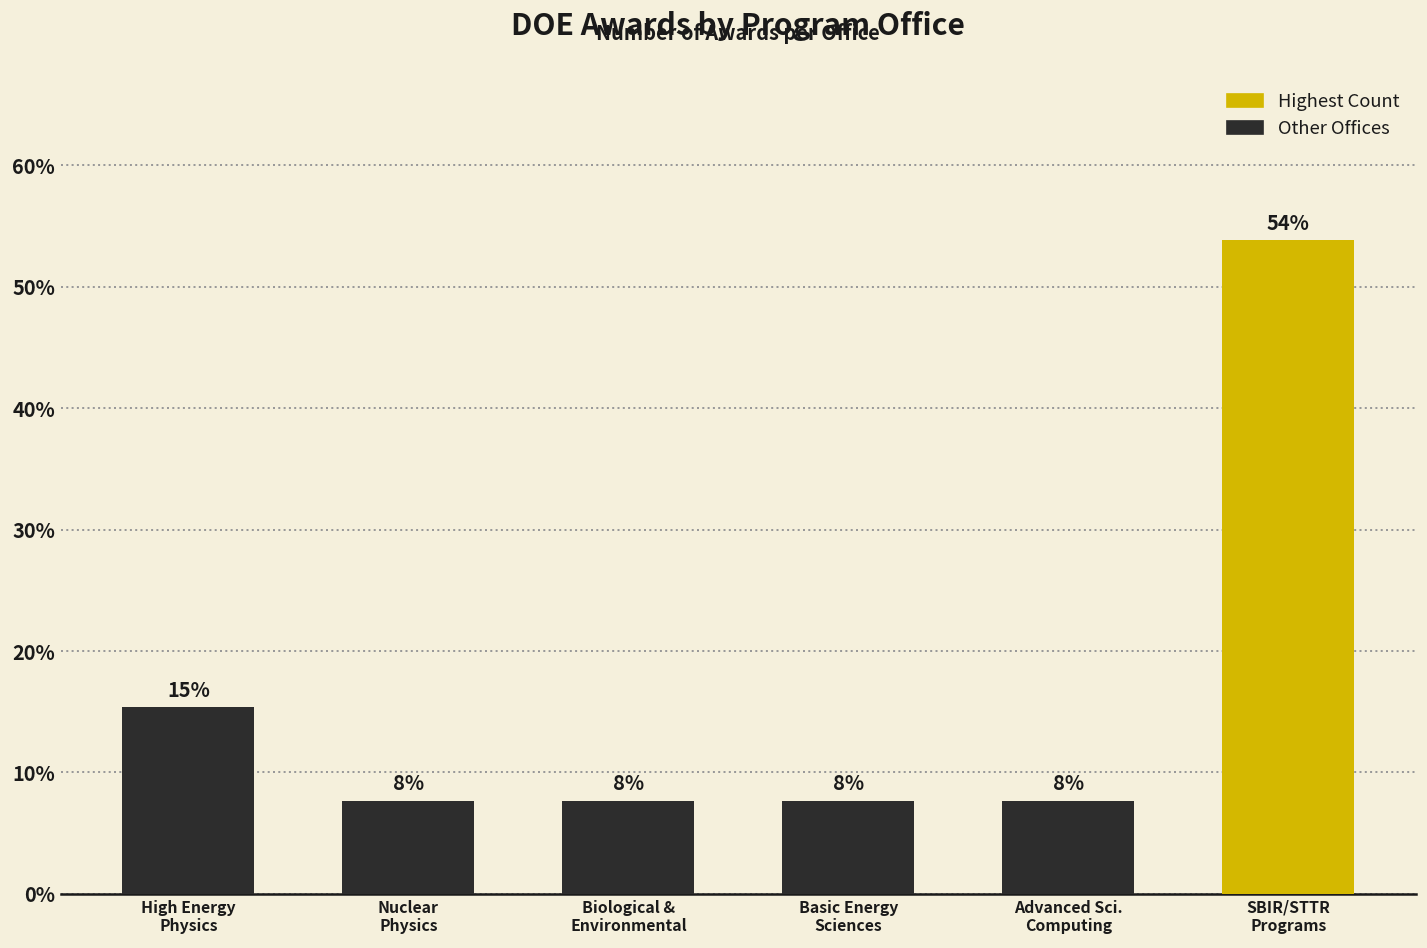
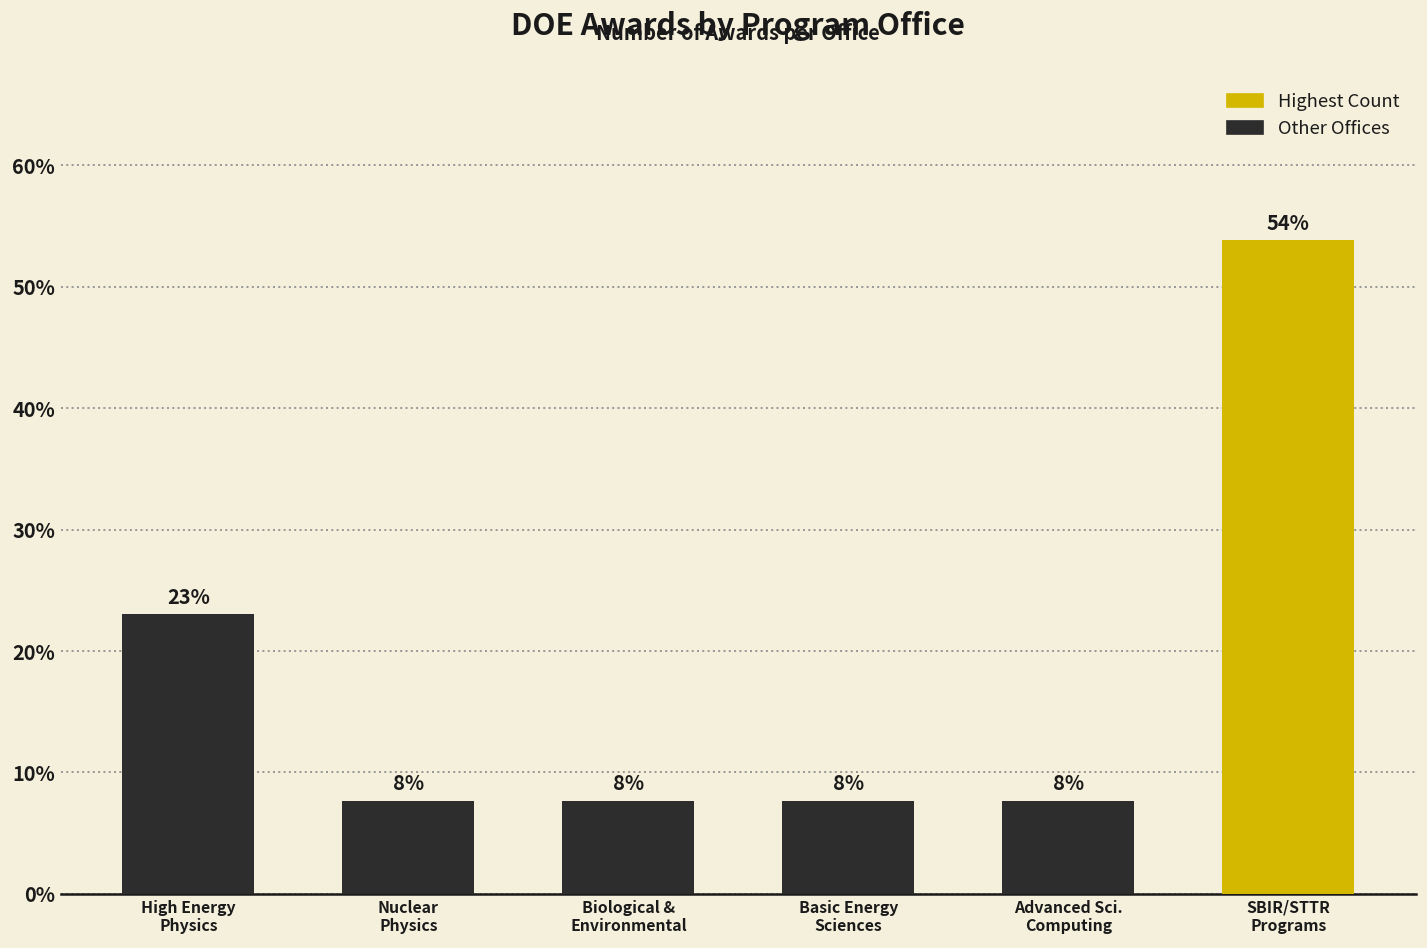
High Energy Physics: 15% -> 23%
